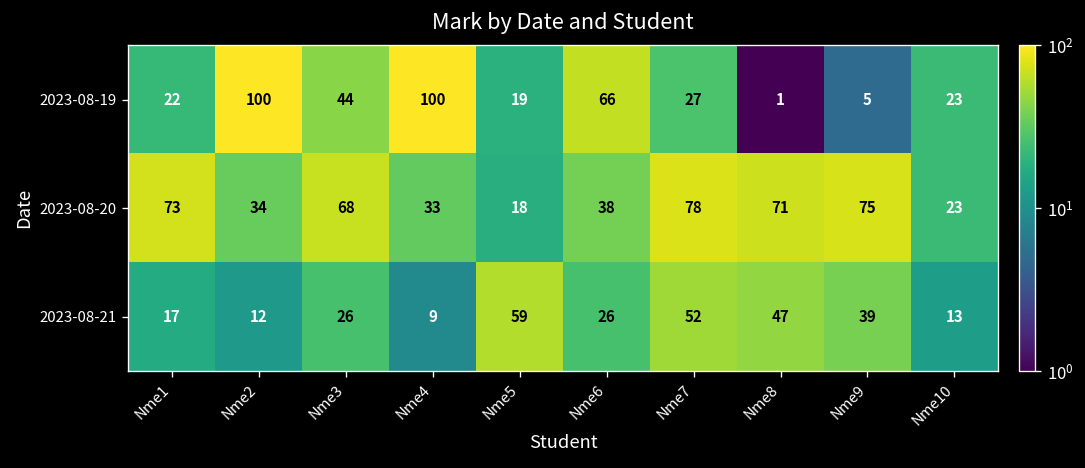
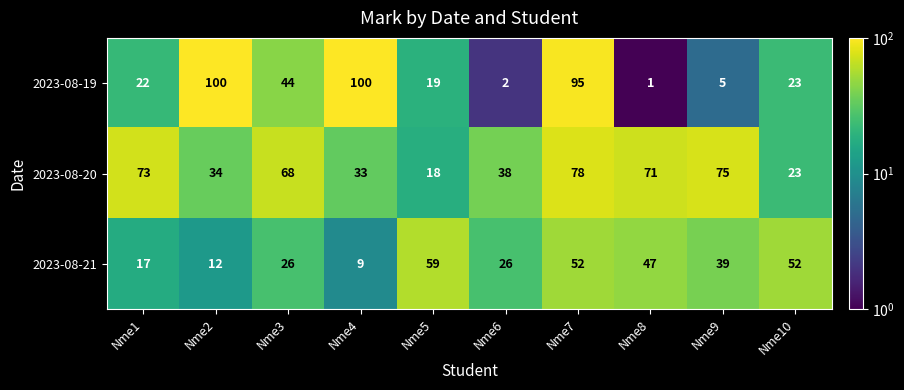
2023-08-19, Nme6: 66 -> 2
2023-08-19, Nme7: 27 -> 95
2023-08-21, Nme10: 13 -> 52
